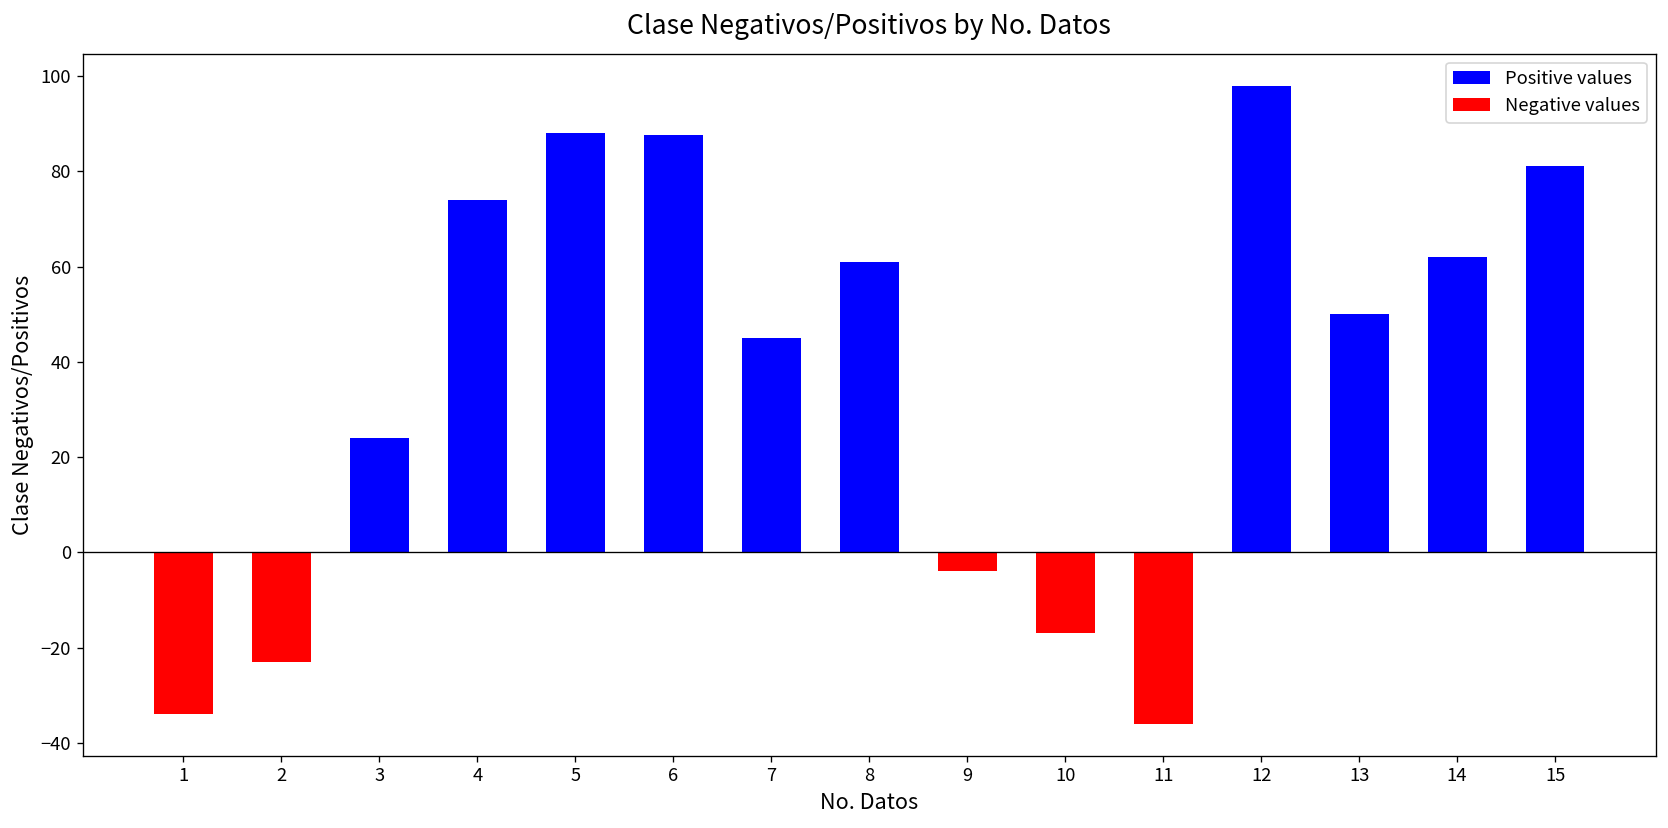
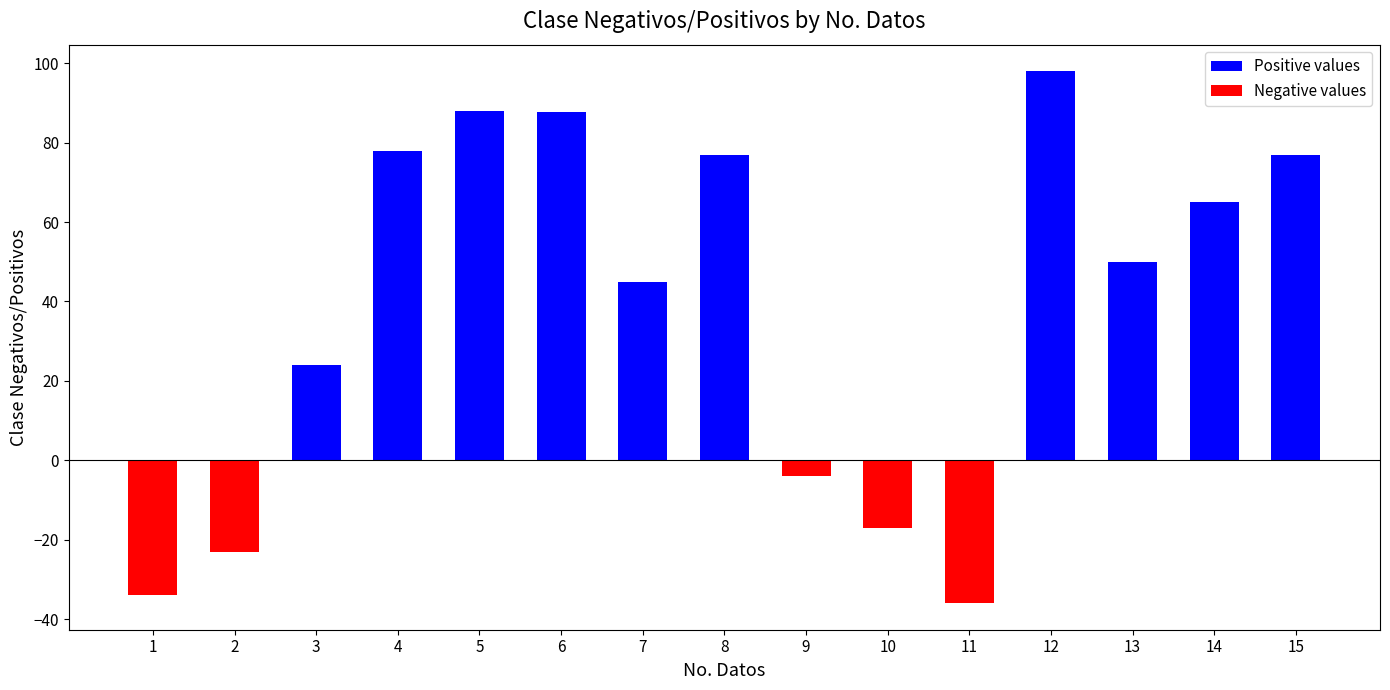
4: 74 -> 78
8: 61 -> 77
14: 62 -> 65
15: 81 -> 77
